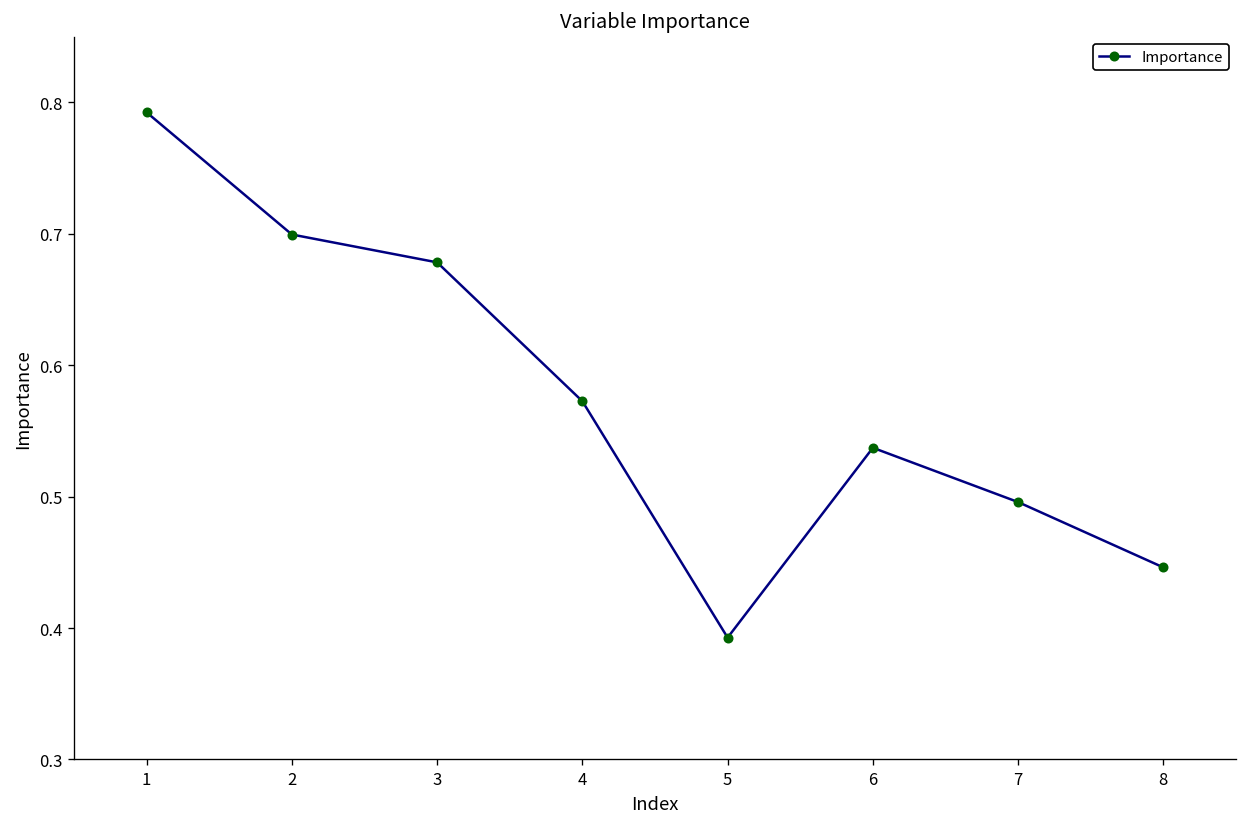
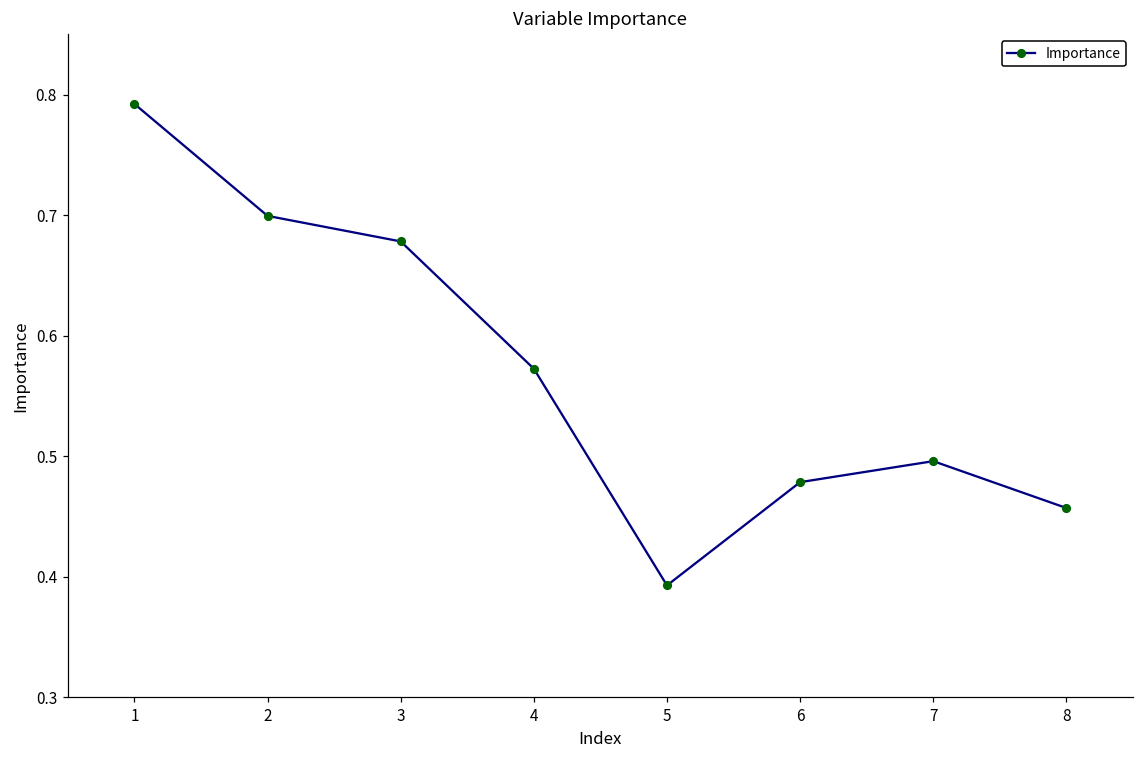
6: 0.537 -> 0.478
8: 0.446 -> 0.457
